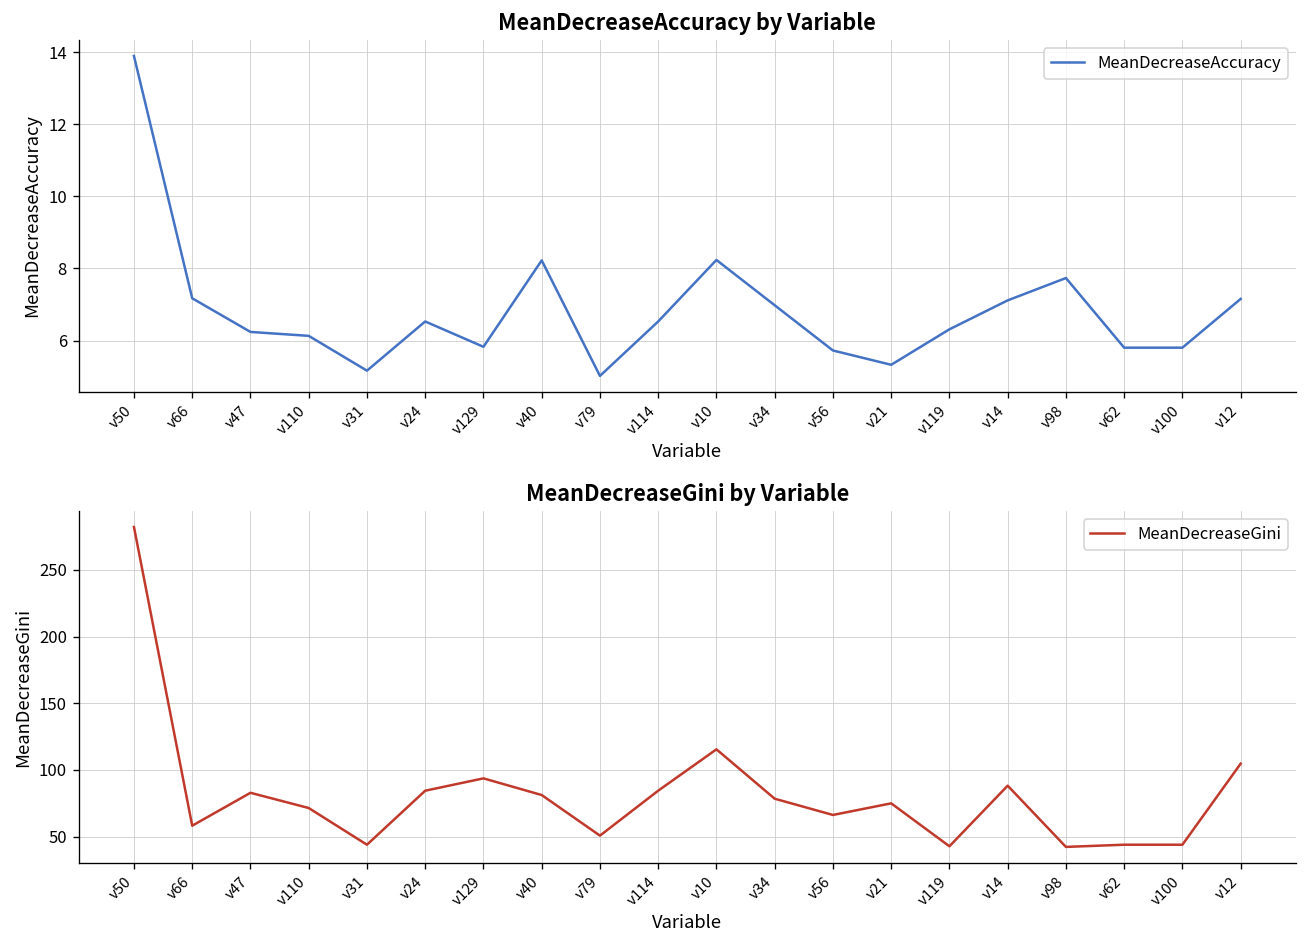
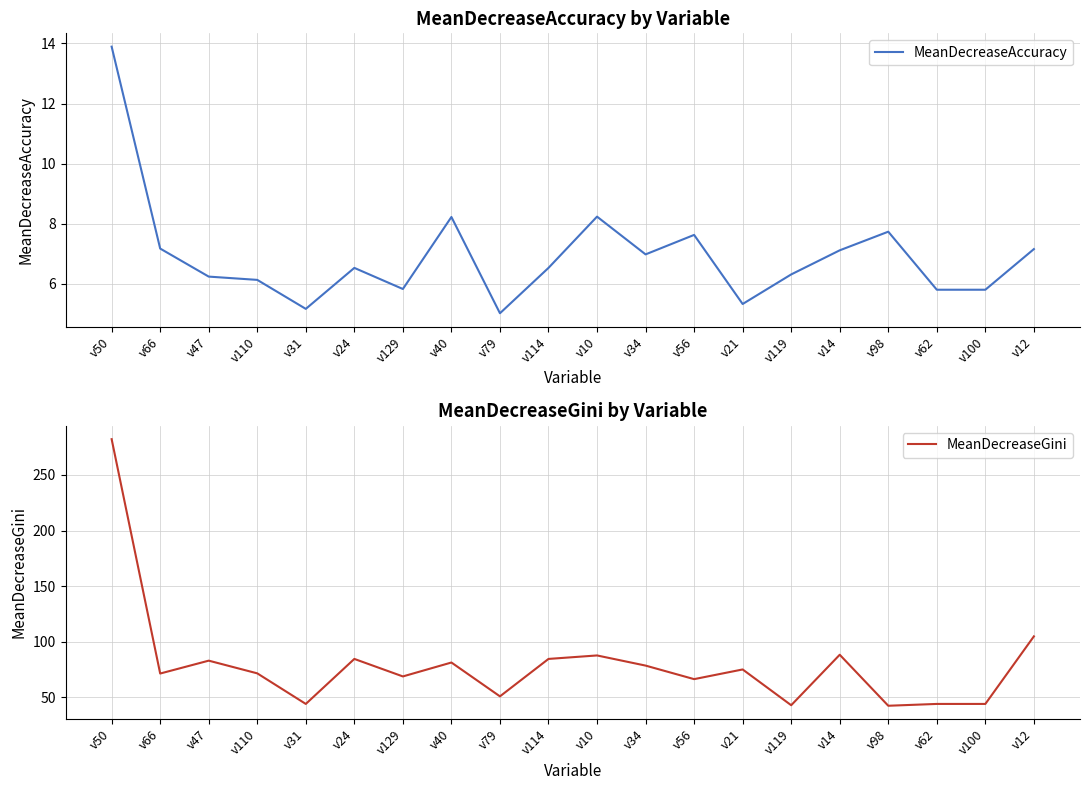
MeanDecreaseAccuracy by Variable, v56: 5.7 -> 7.6
MeanDecreaseGini by Variable, v66: 58 -> 71
MeanDecreaseGini by Variable, v129: 94 -> 69
MeanDecreaseGini by Variable, v10: 115 -> 88
